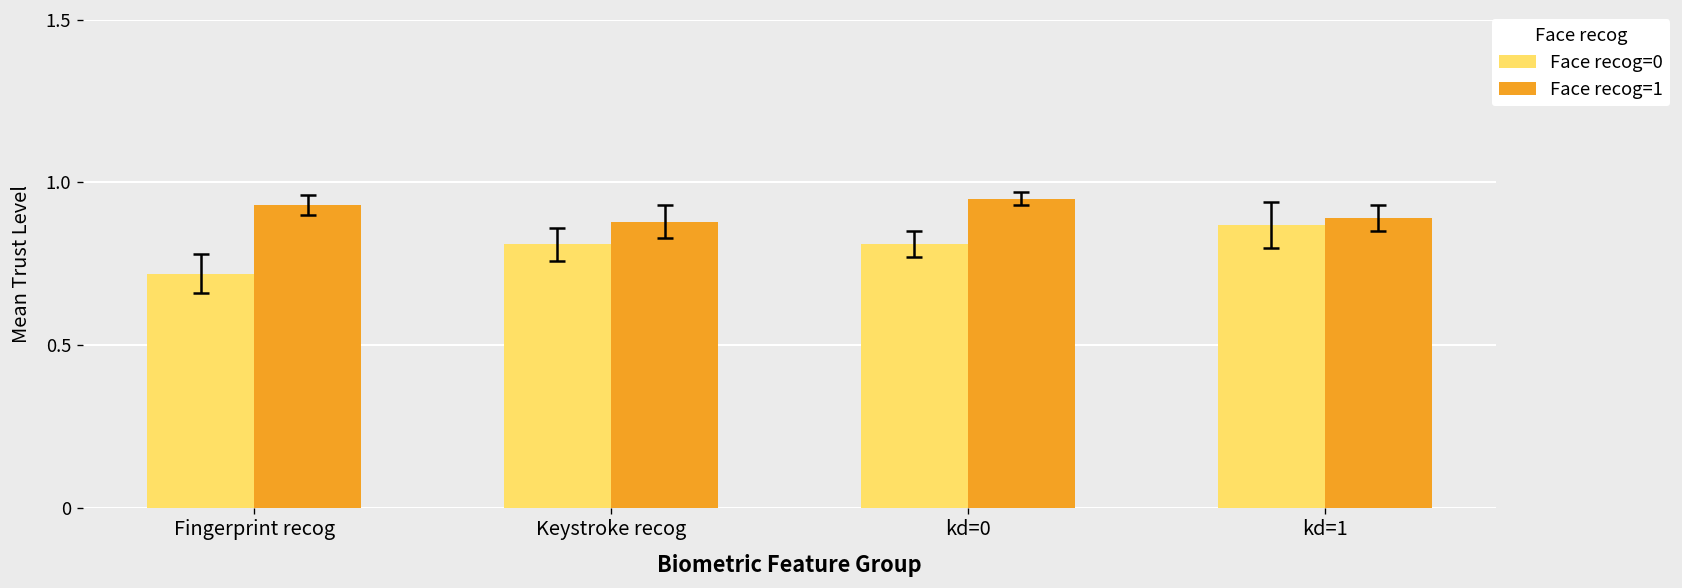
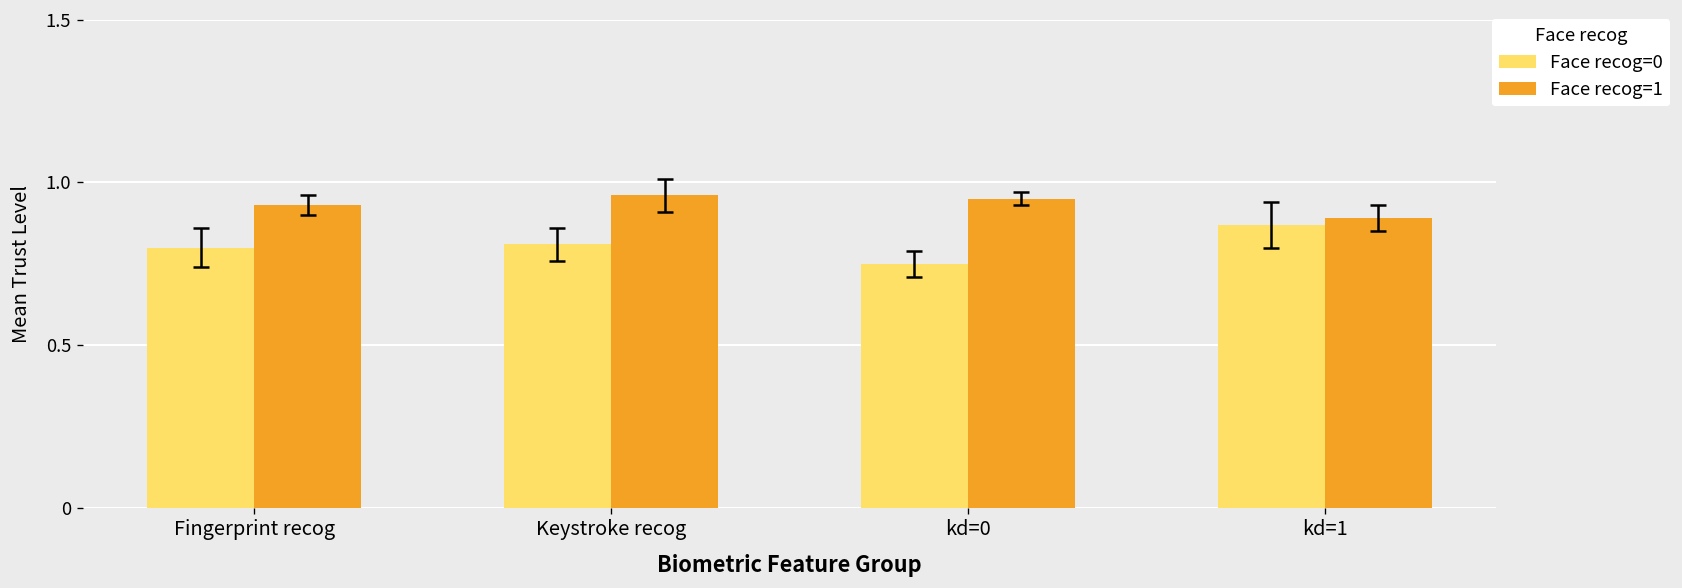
Face recog=0, Fingerprint recog: 0.72 -> 0.80
Face recog=1, Keystroke recog: 0.88 -> 0.96
Face recog=0, kd=0: 0.81 -> 0.75
